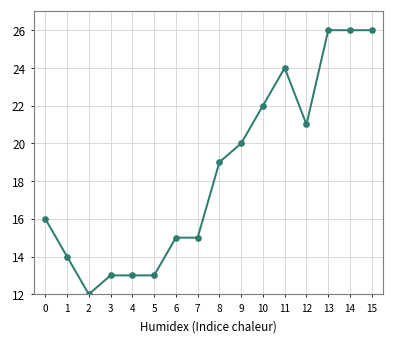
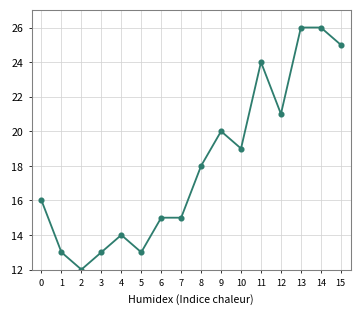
1: 14 -> 13
4: 13 -> 14
8: 19 -> 18
10: 22 -> 19
15: 26 -> 25
